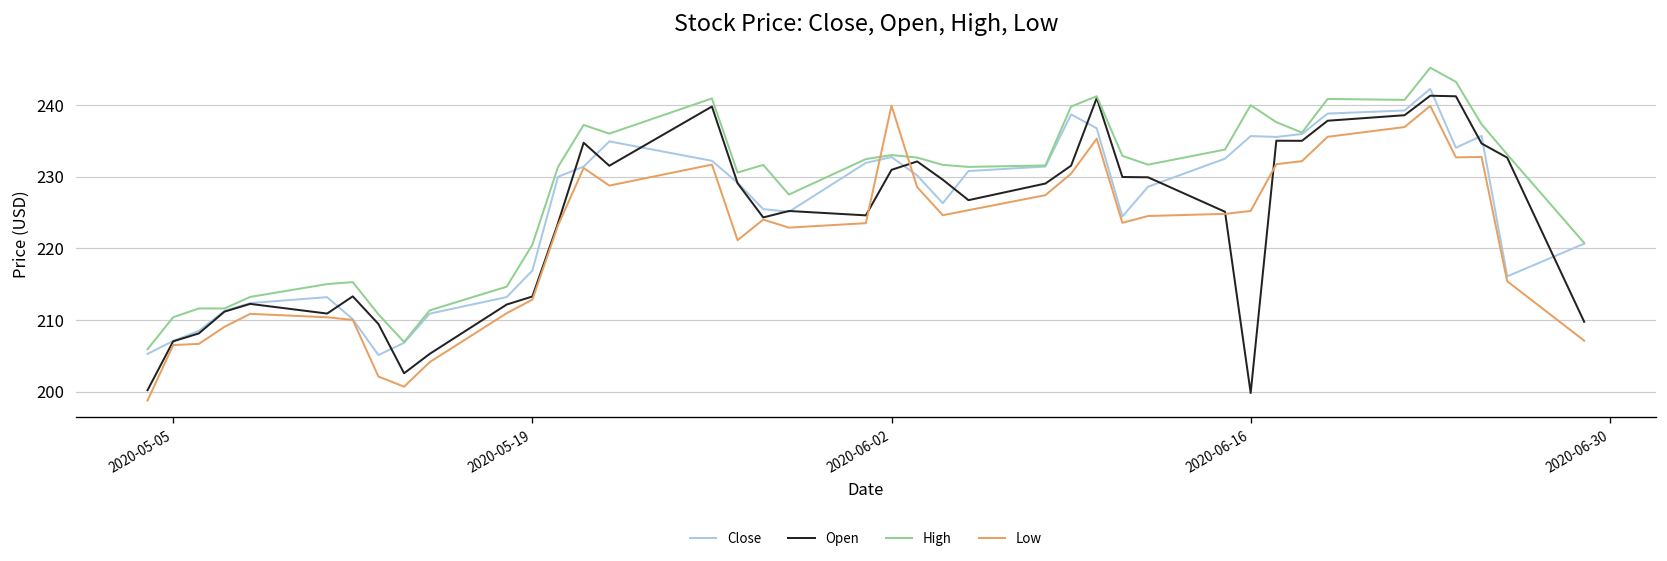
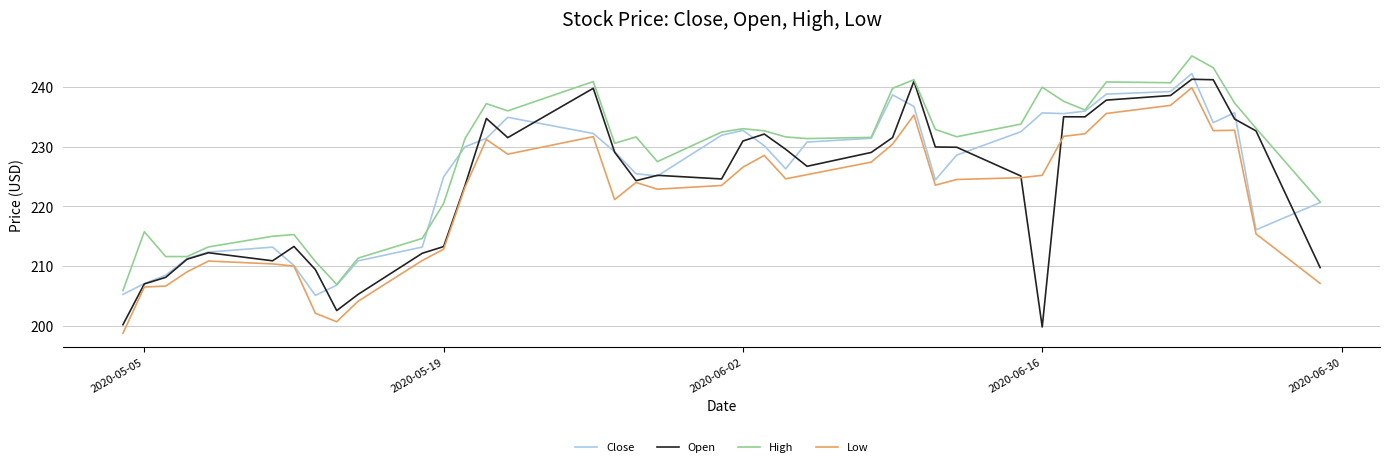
High, 2020-05-05: 210 -> 216
Close, 2020-05-19: 217 -> 225
Low, 2020-06-02: 240 -> 227
